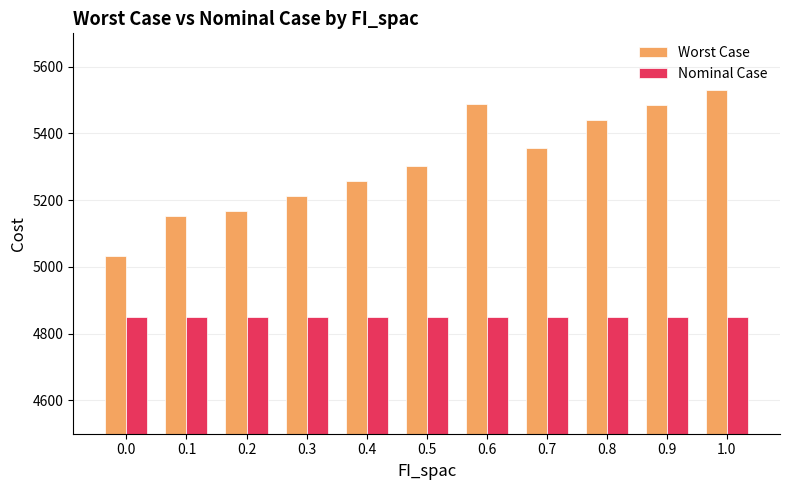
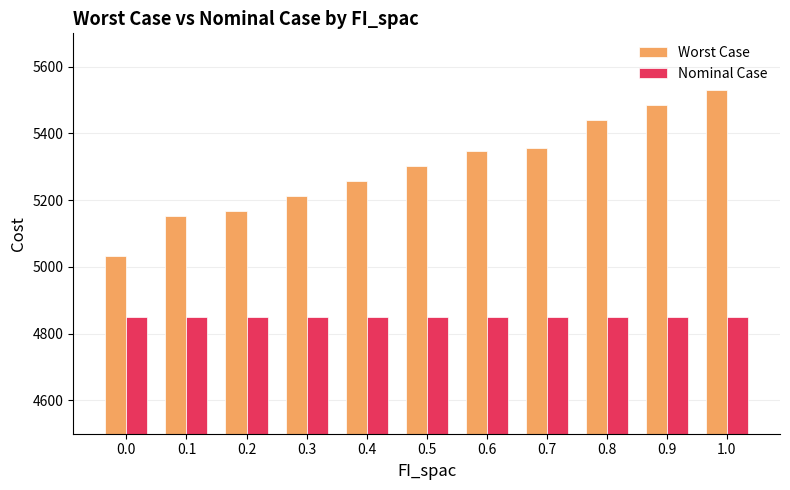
Worst Case, 0.6: 5490 -> 5350
